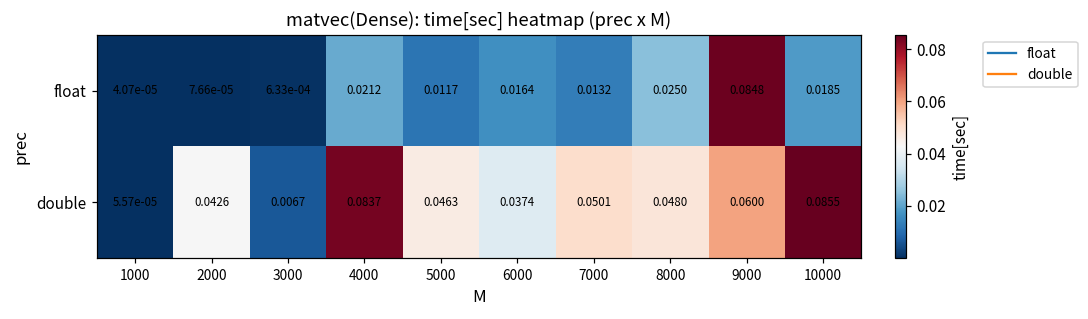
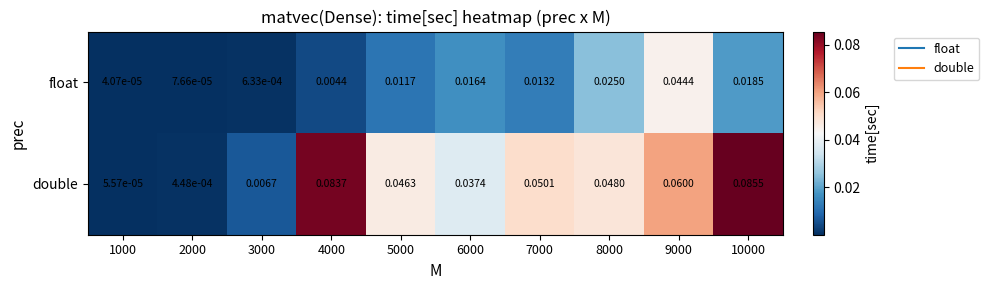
float, 4000: 0.0212 -> 0.0044
float, 9000: 0.0848 -> 0.0444
double, 2000: 0.0426 -> 4.48e-04
